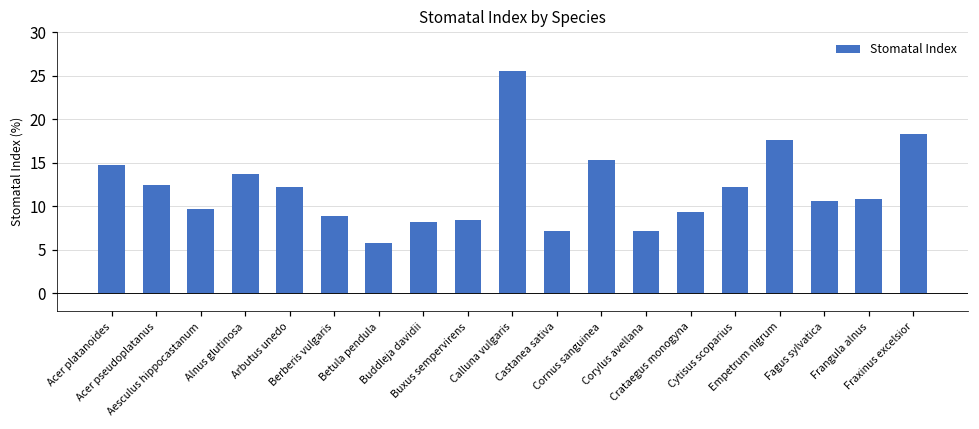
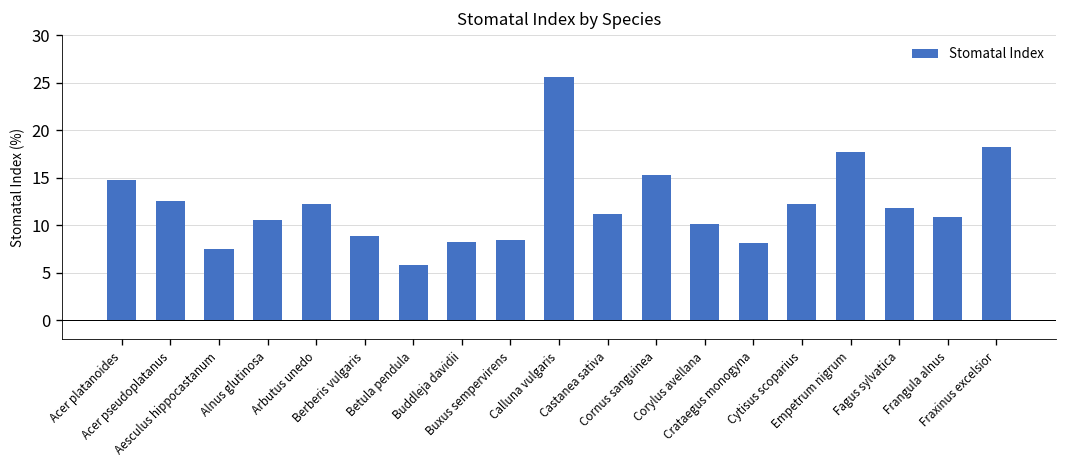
Aesculus hippocastanum: 10 -> 7
Alnus glutinosa: 14 -> 10
Castanea sativa: 7 -> 11
Corylus avellana: 7 -> 10
Crataegus monogyna: 9 -> 8
Fagus sylvatica: 11 -> 12
